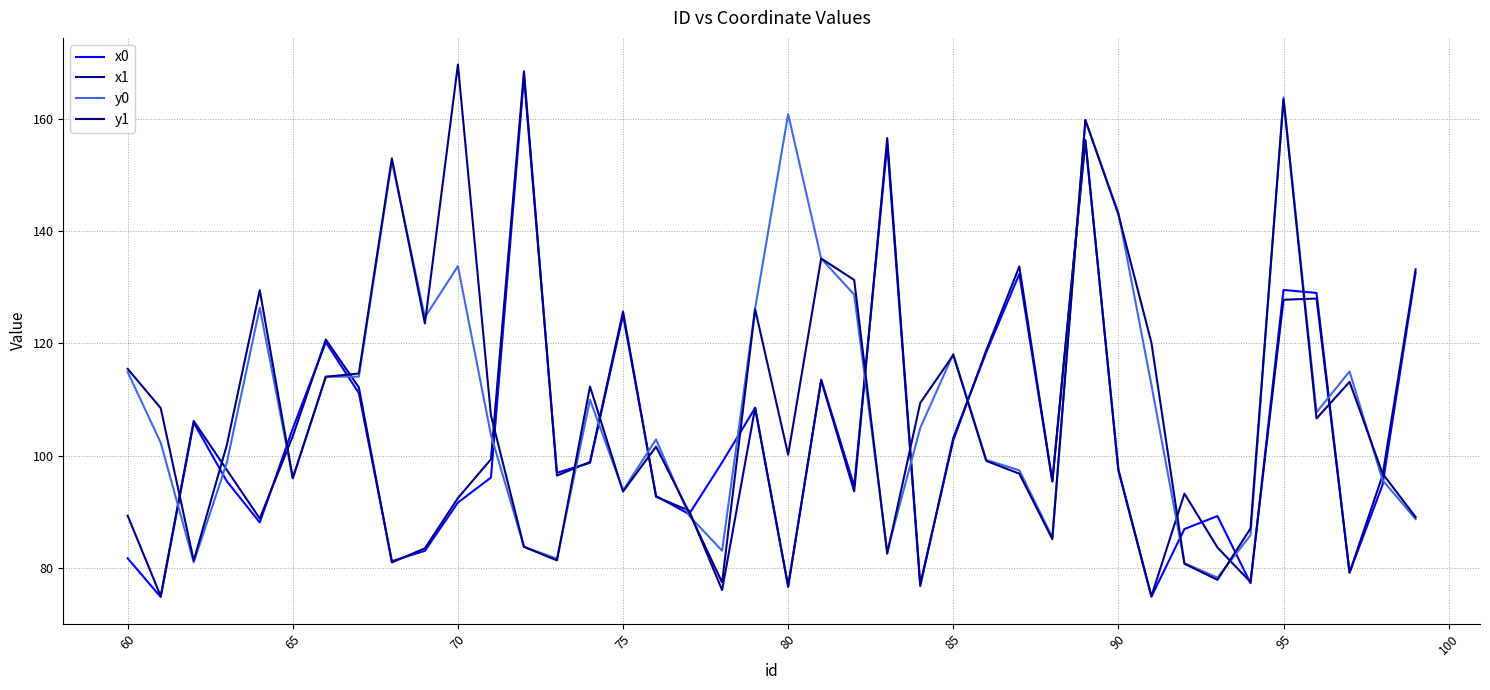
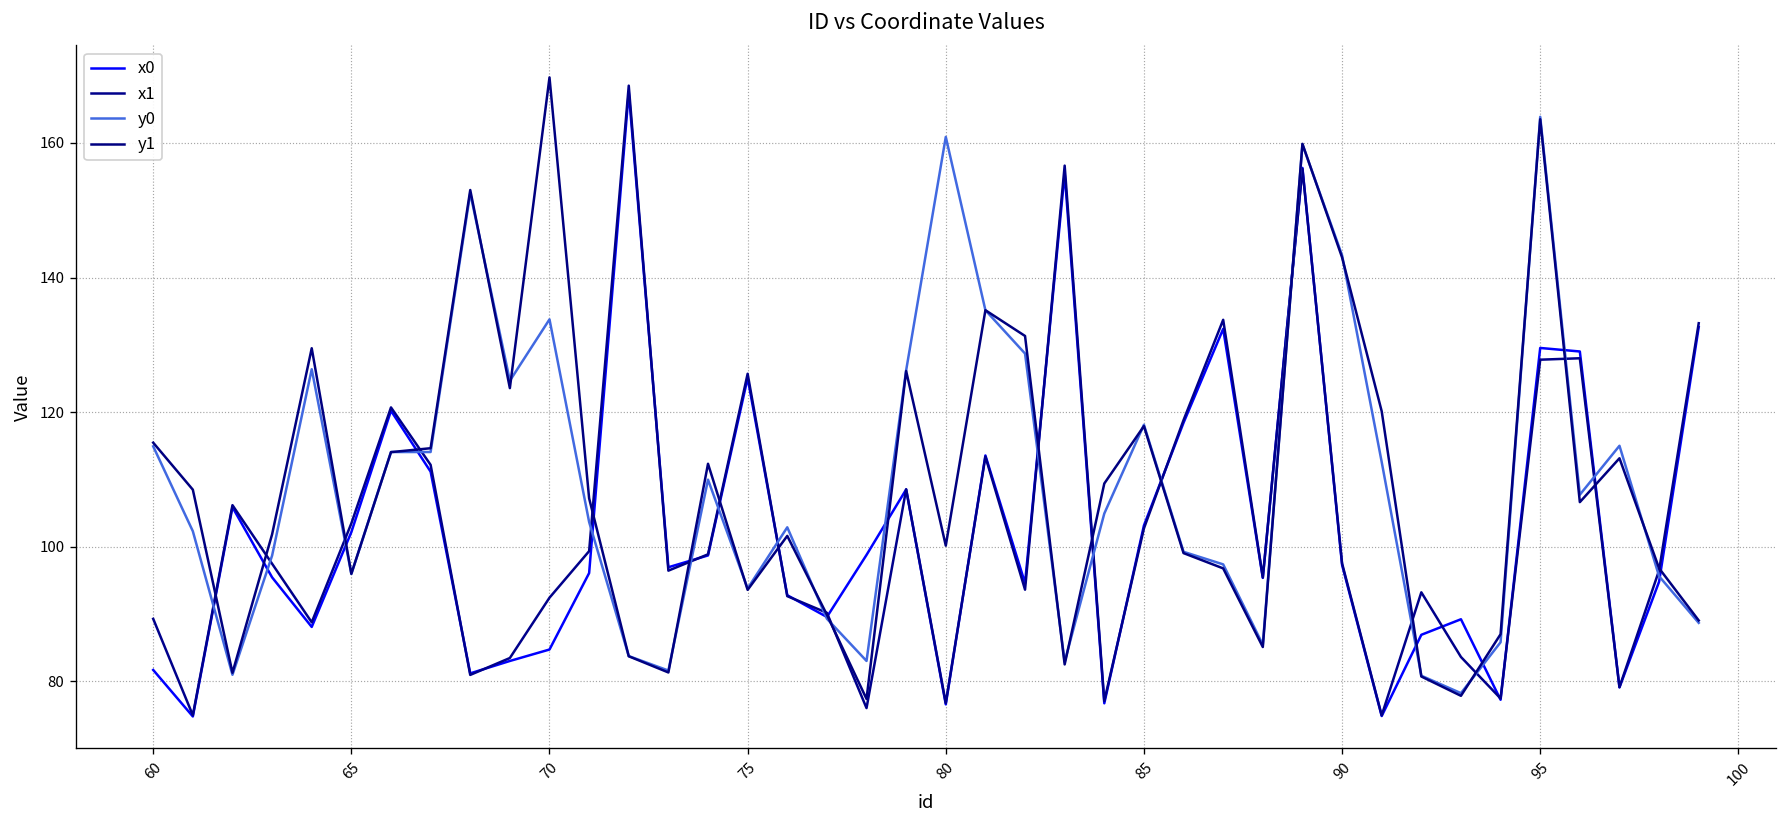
x0, 65: 105 -> 102
x0, 70: 92 -> 85
